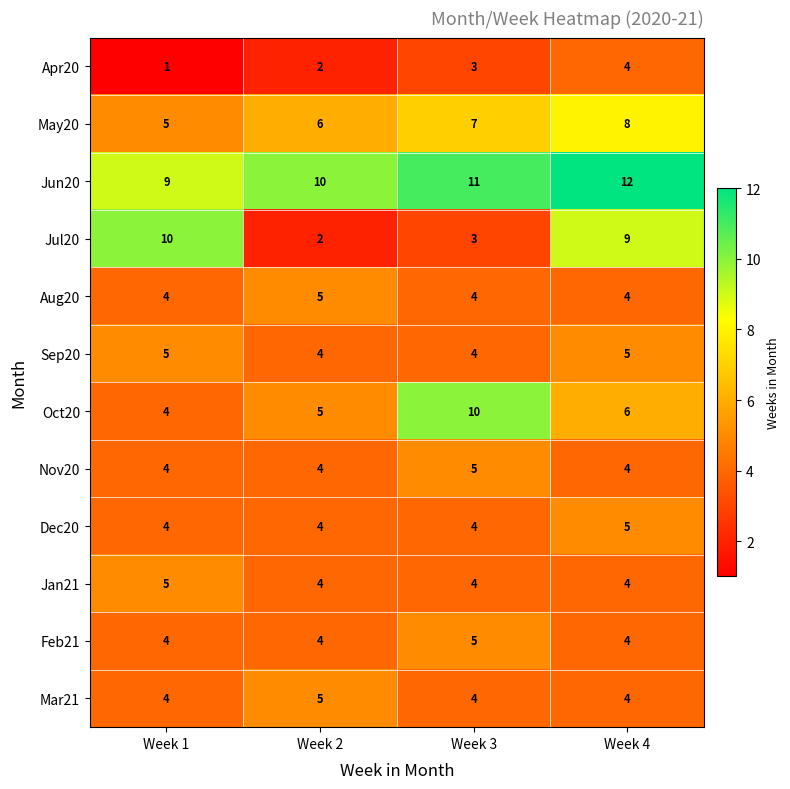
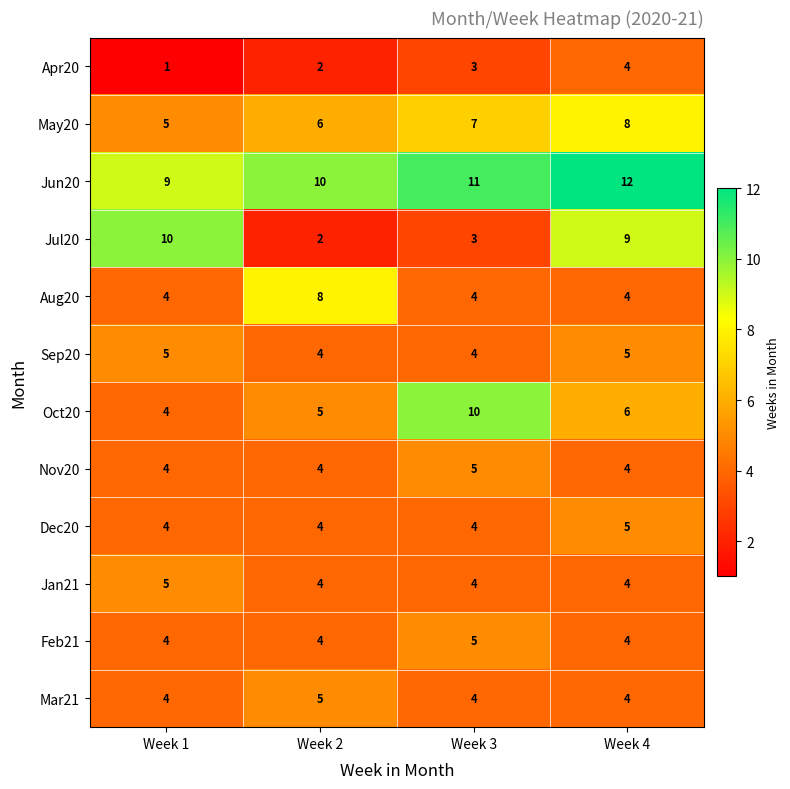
Aug20, Week 2: 5 -> 8
